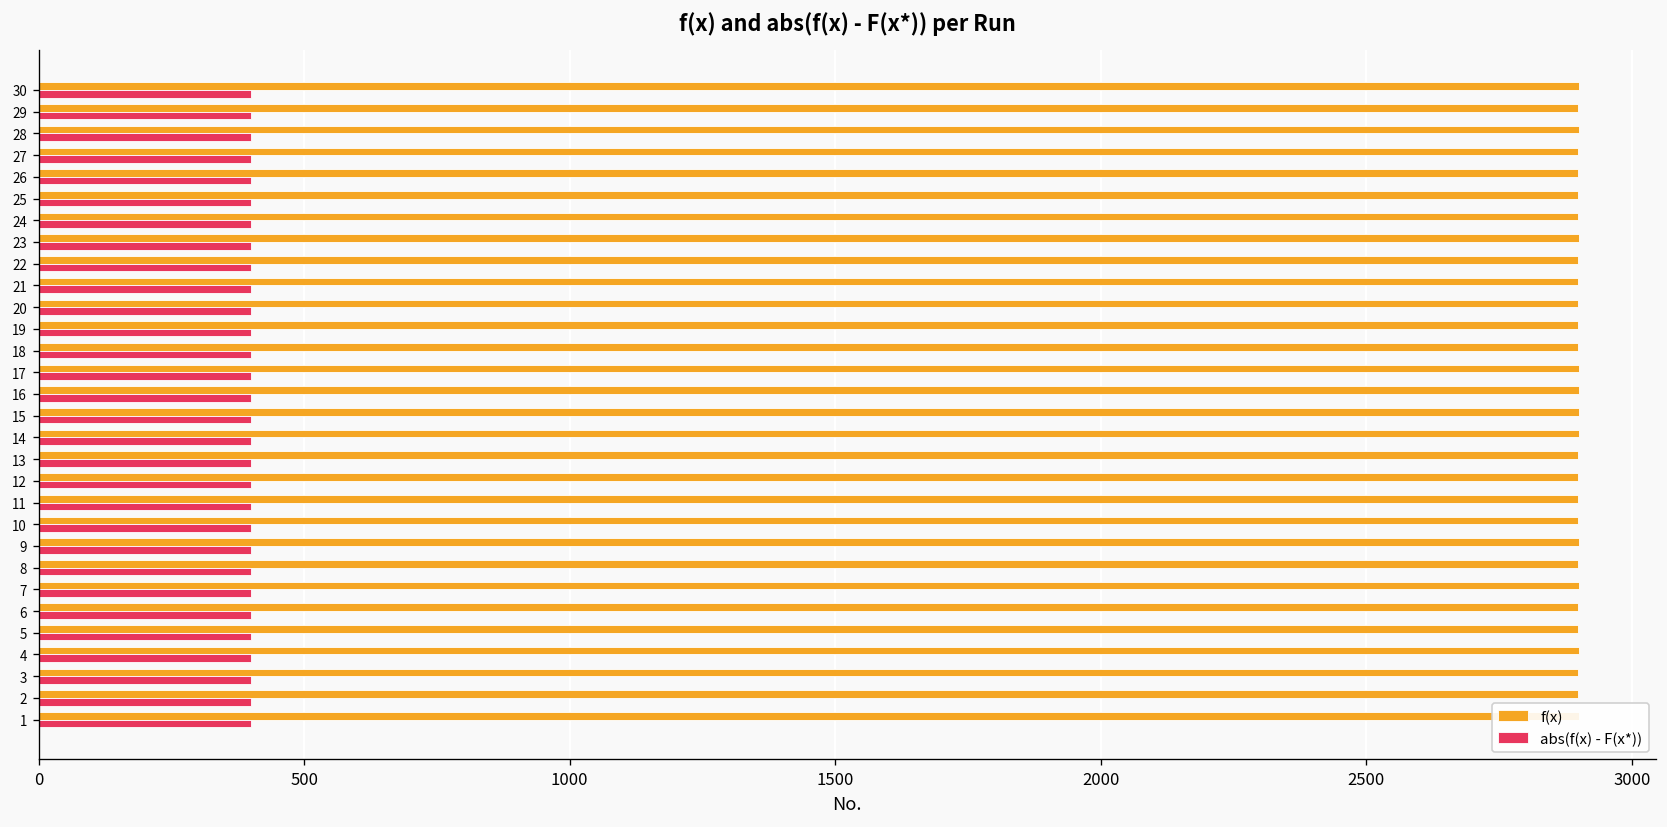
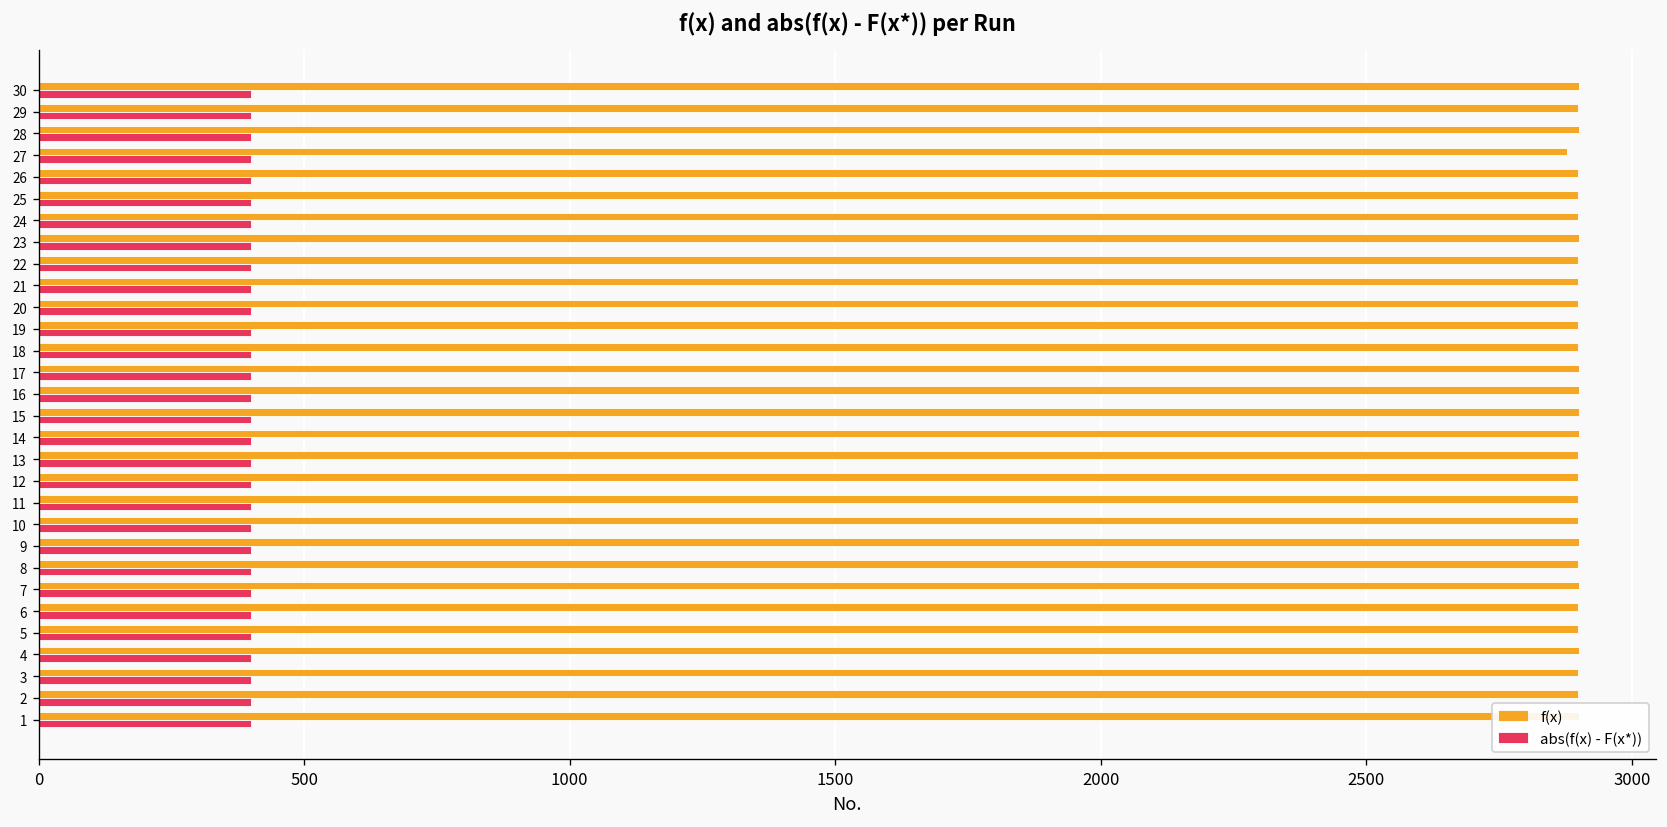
f(x), 27: 2900 -> 2880
